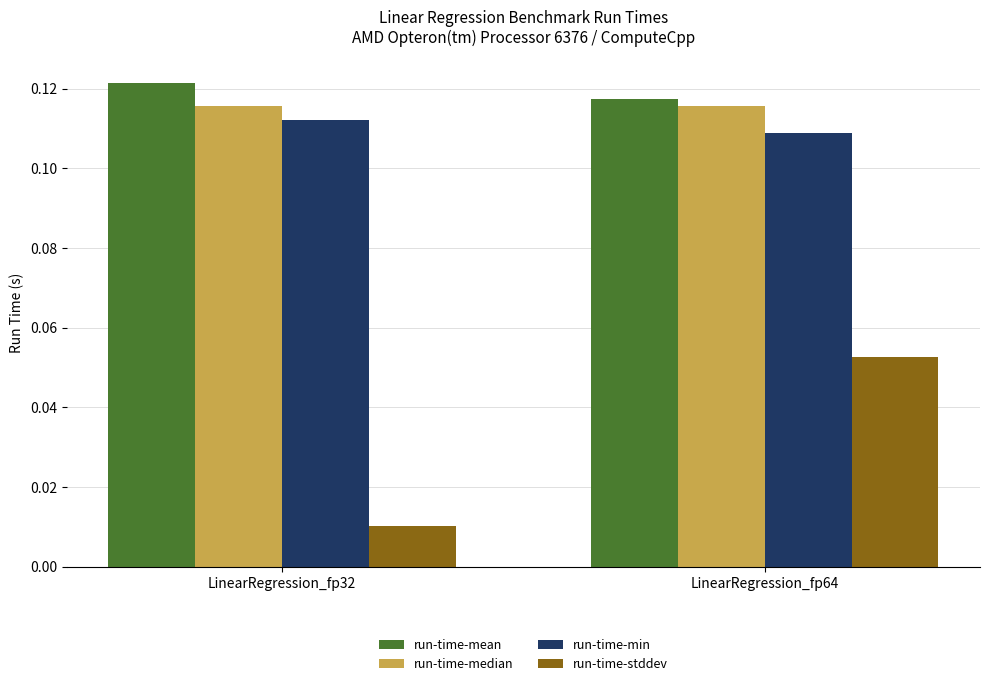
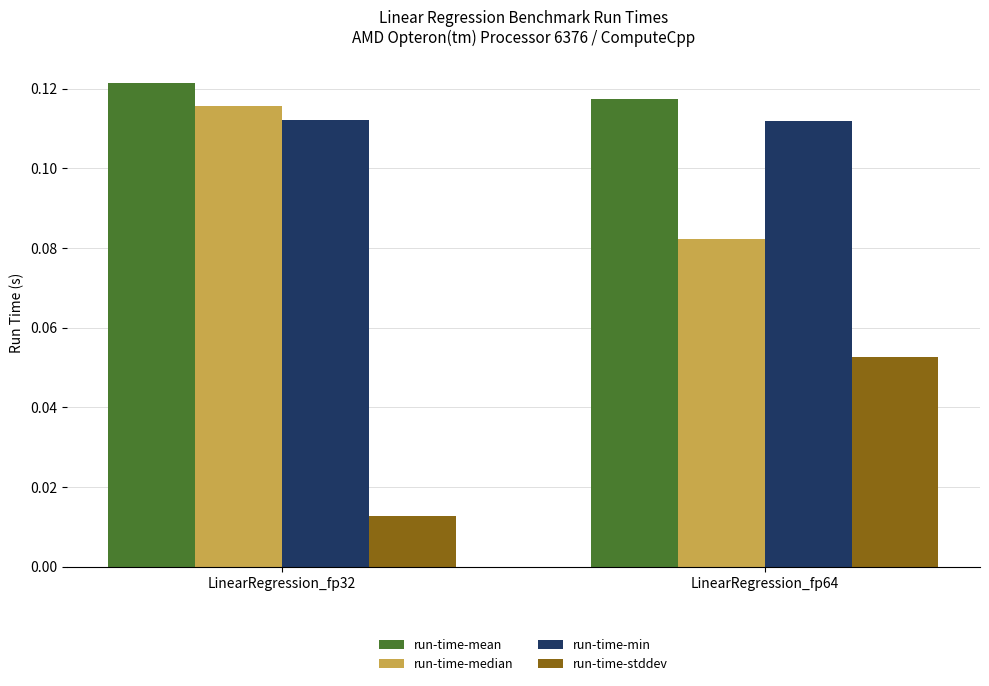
run-time-stddev, LinearRegression_fp32: 0.010 -> 0.013
run-time-median, LinearRegression_fp64: 0.116 -> 0.082
run-time-min, LinearRegression_fp64: 0.109 -> 0.112
